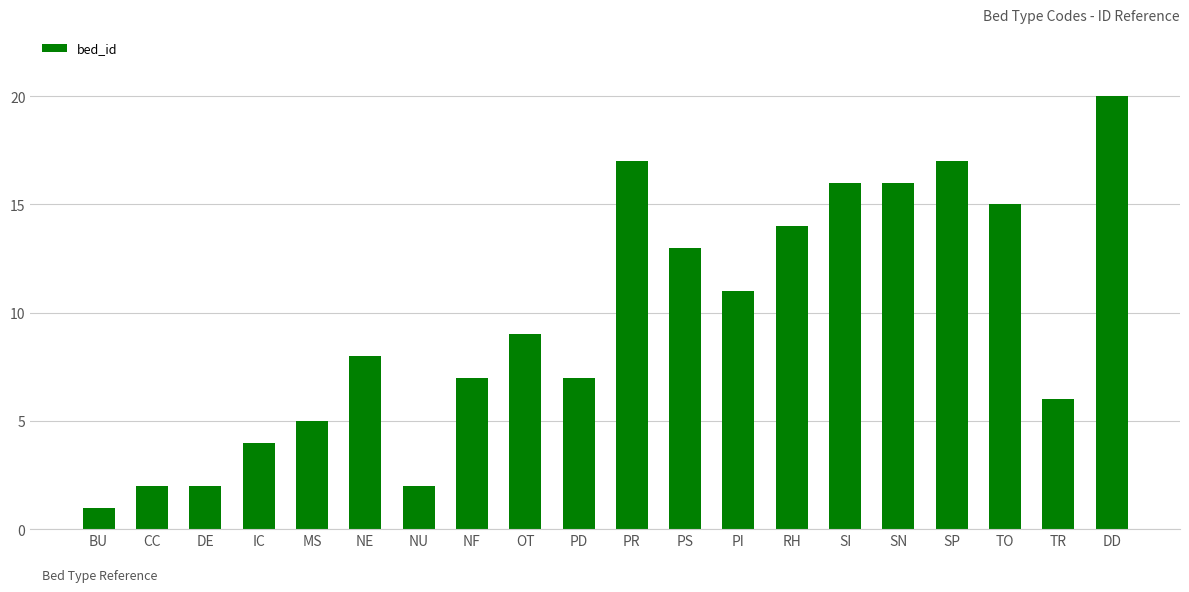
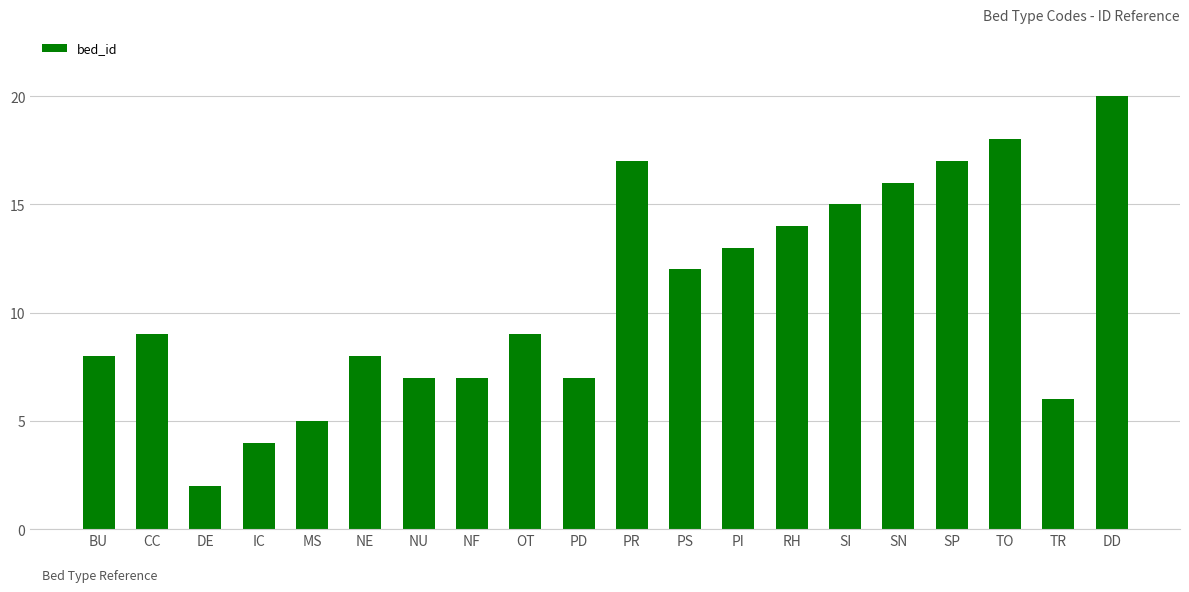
BU: 1 -> 8
CC: 2 -> 9
NU: 2 -> 7
PS: 13 -> 12
PI: 11 -> 13
SI: 16 -> 15
TO: 15 -> 18
